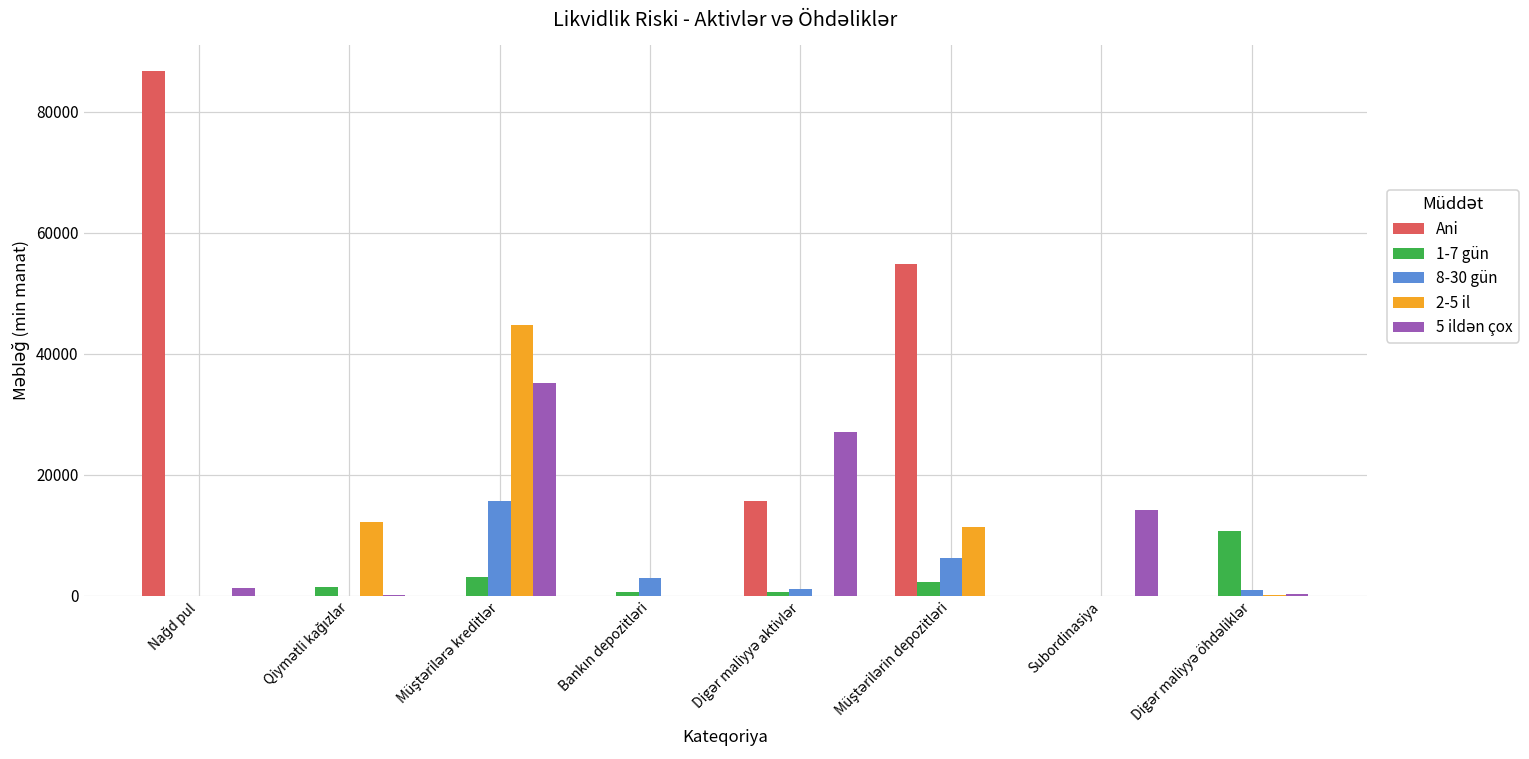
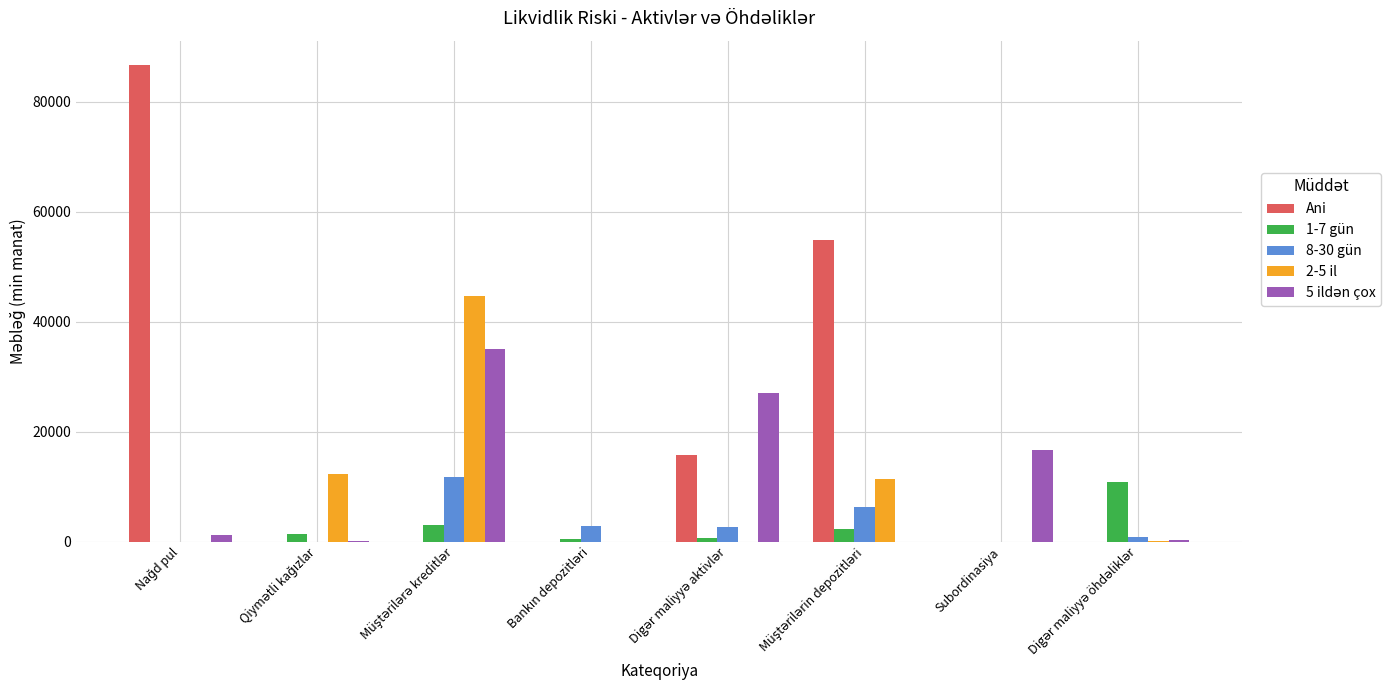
8-30 gün, Müştərilərə kreditlər: 16000 -> 12000
8-30 gün, Digər maliyyə aktivlər: 1000 -> 3000
5 ildən çox, Subordinasiya: 14000 -> 17000
